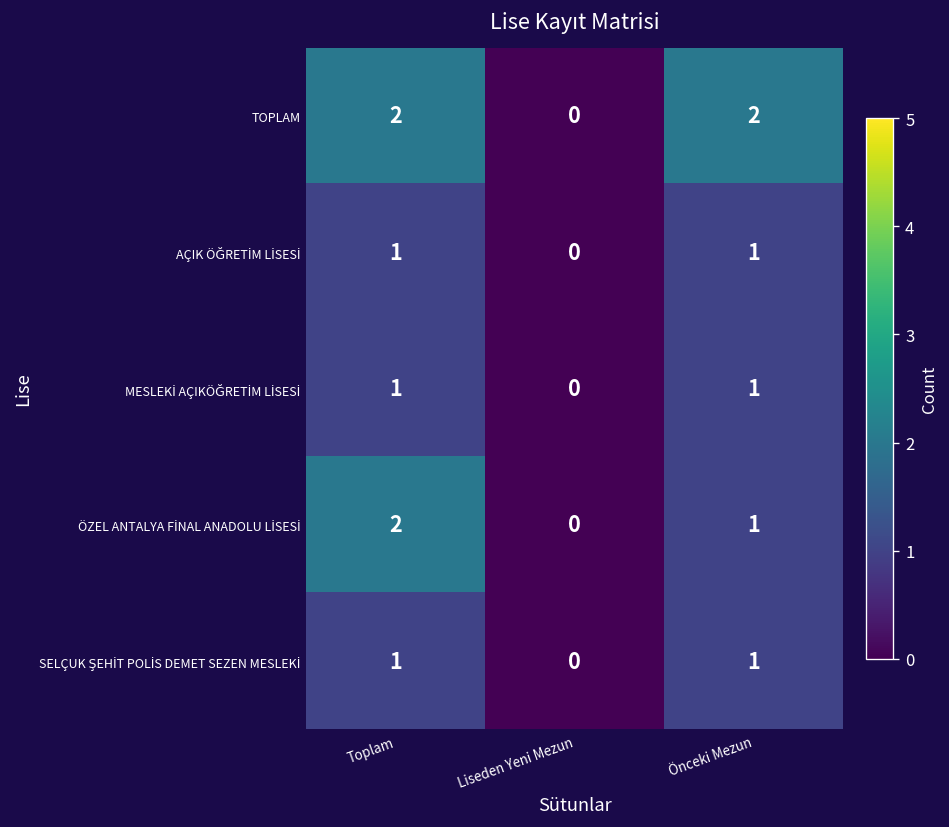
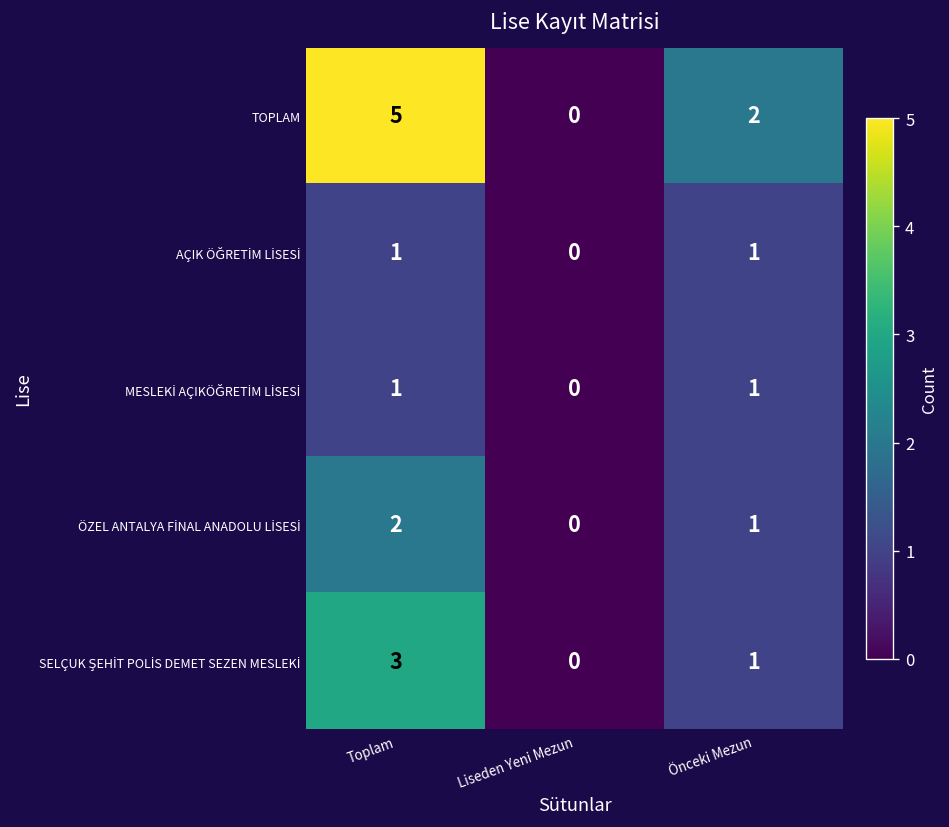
TOPLAM, Toplam: 2 -> 5
SELÇUK ŞEHİT POLİS DEMET SEZEN MESLEKİ, Toplam: 1 -> 3
